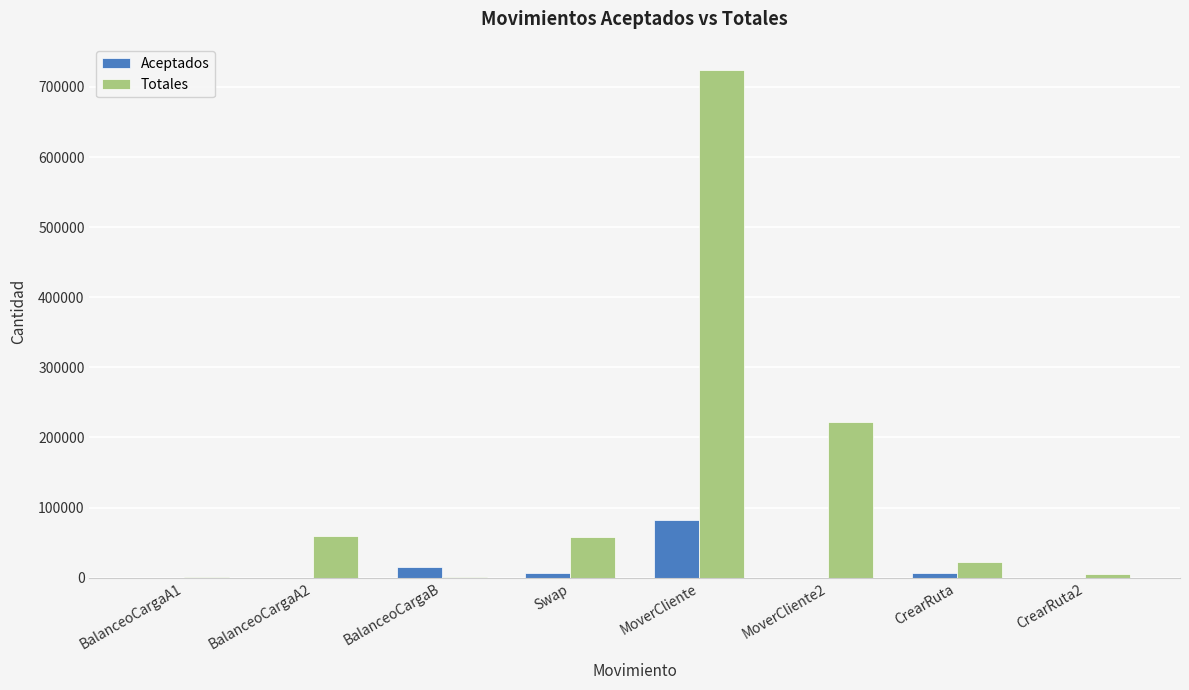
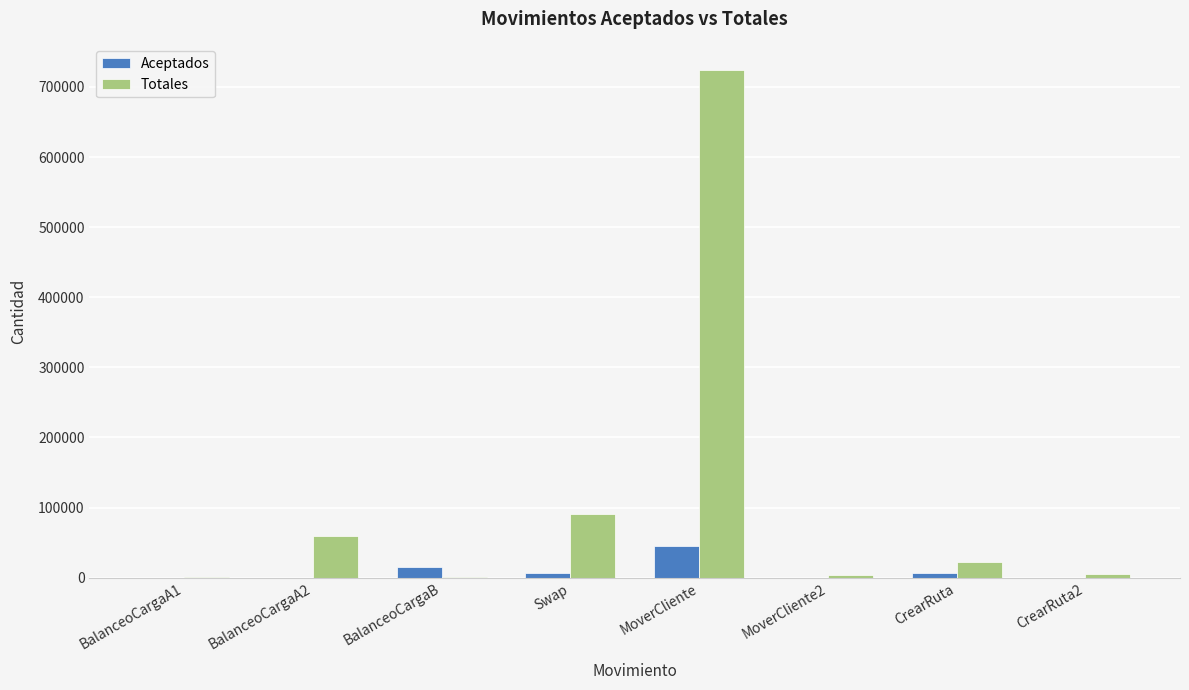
Totales, Swap: 60000 -> 90000
Aceptados, MoverCliente: 80000 -> 40000
Totales, MoverCliente2: 220000 -> 0
